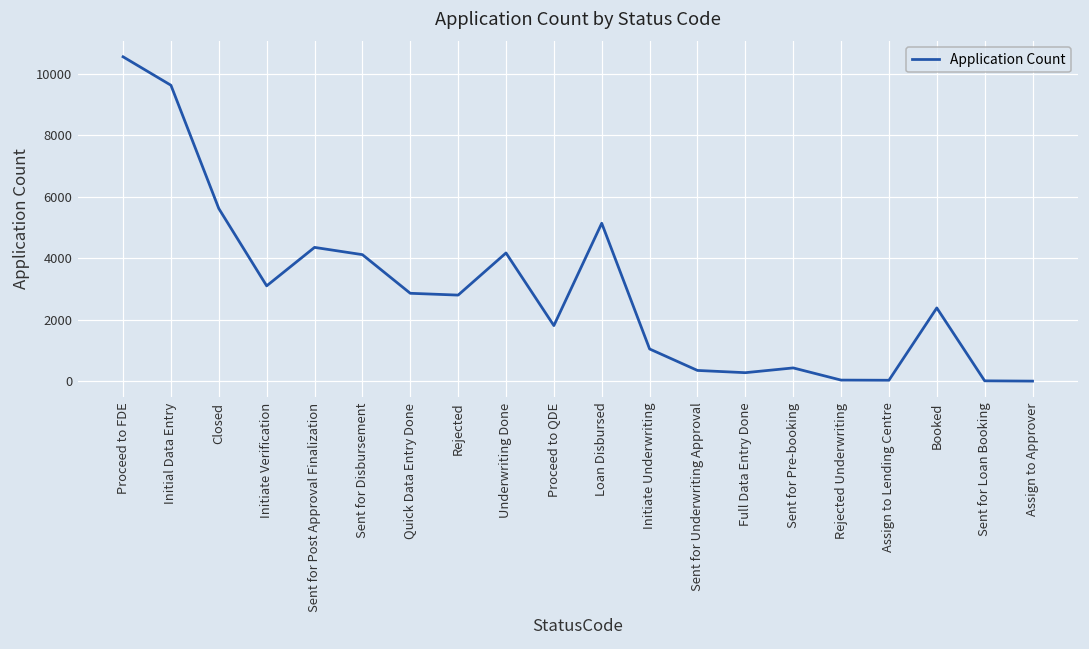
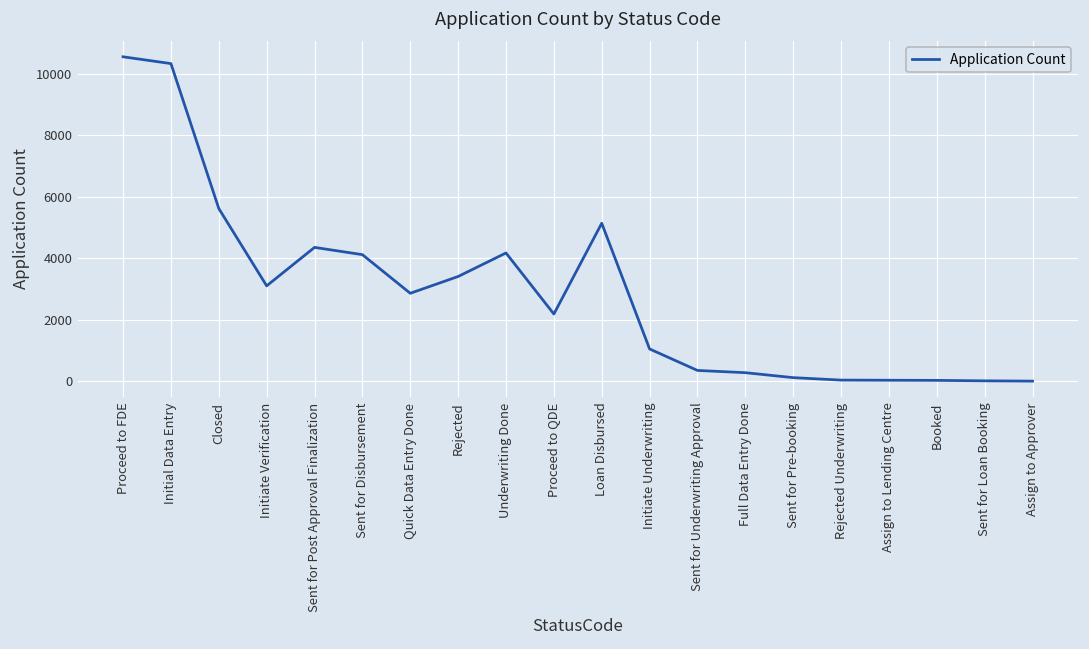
Initial Data Entry: 9600 -> 10300
Rejected: 2800 -> 3400
Proceed to QDE: 1800 -> 2200
Sent for Pre-booking: 400 -> 100
Booked: 2400 -> 0
